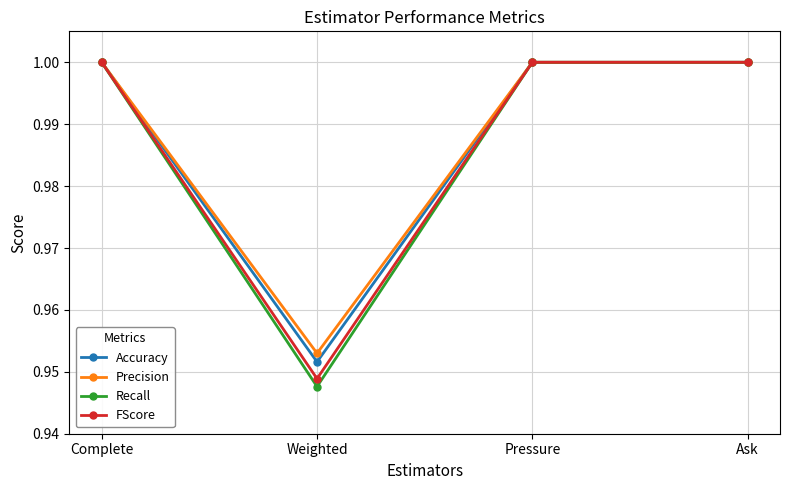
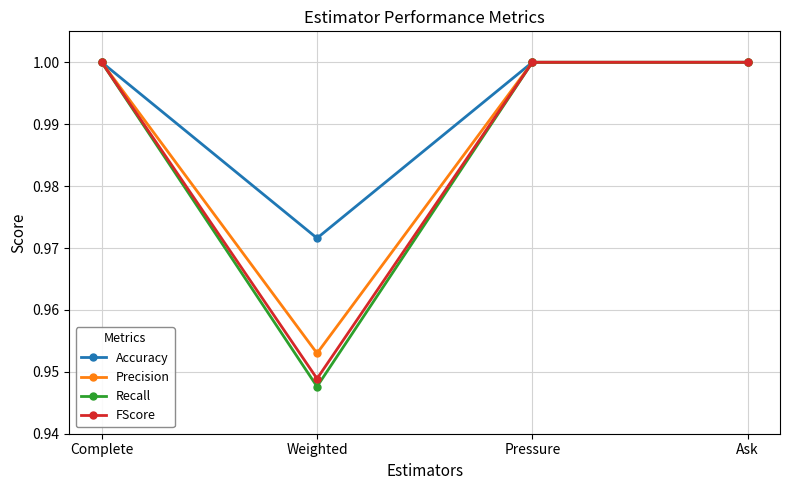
Accuracy, Weighted: 0.952 -> 0.972
